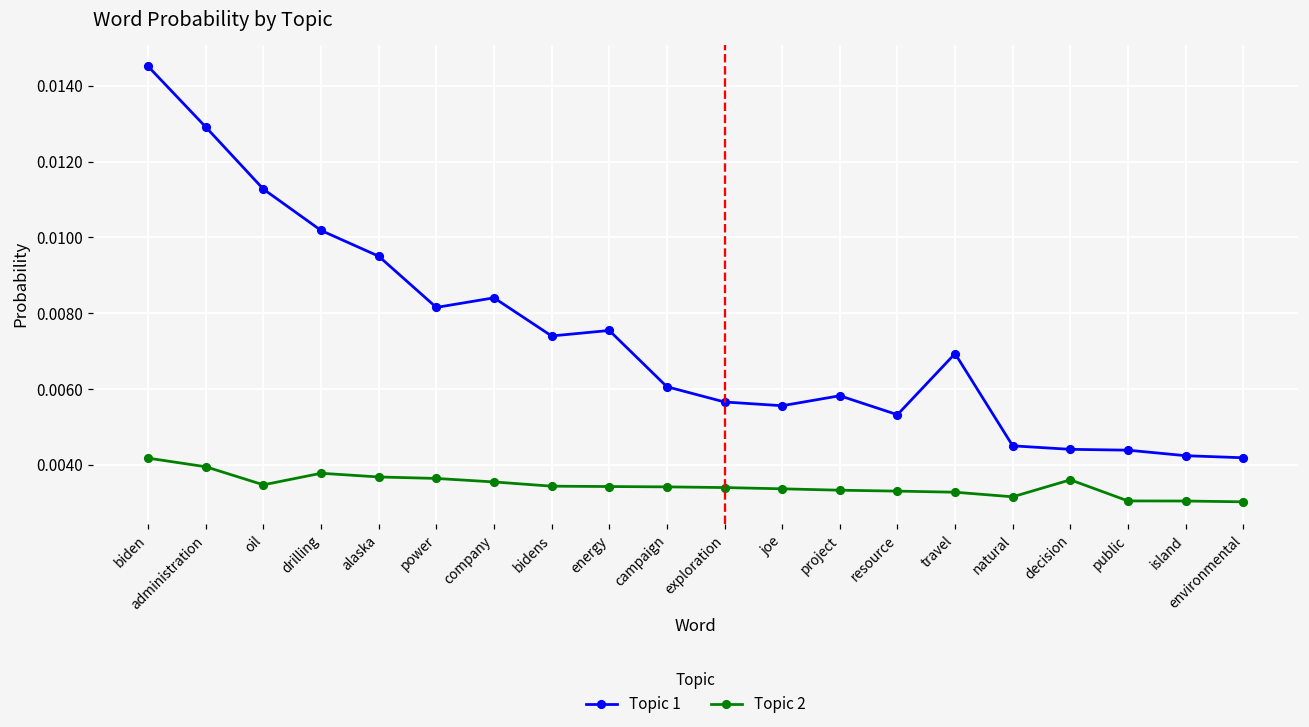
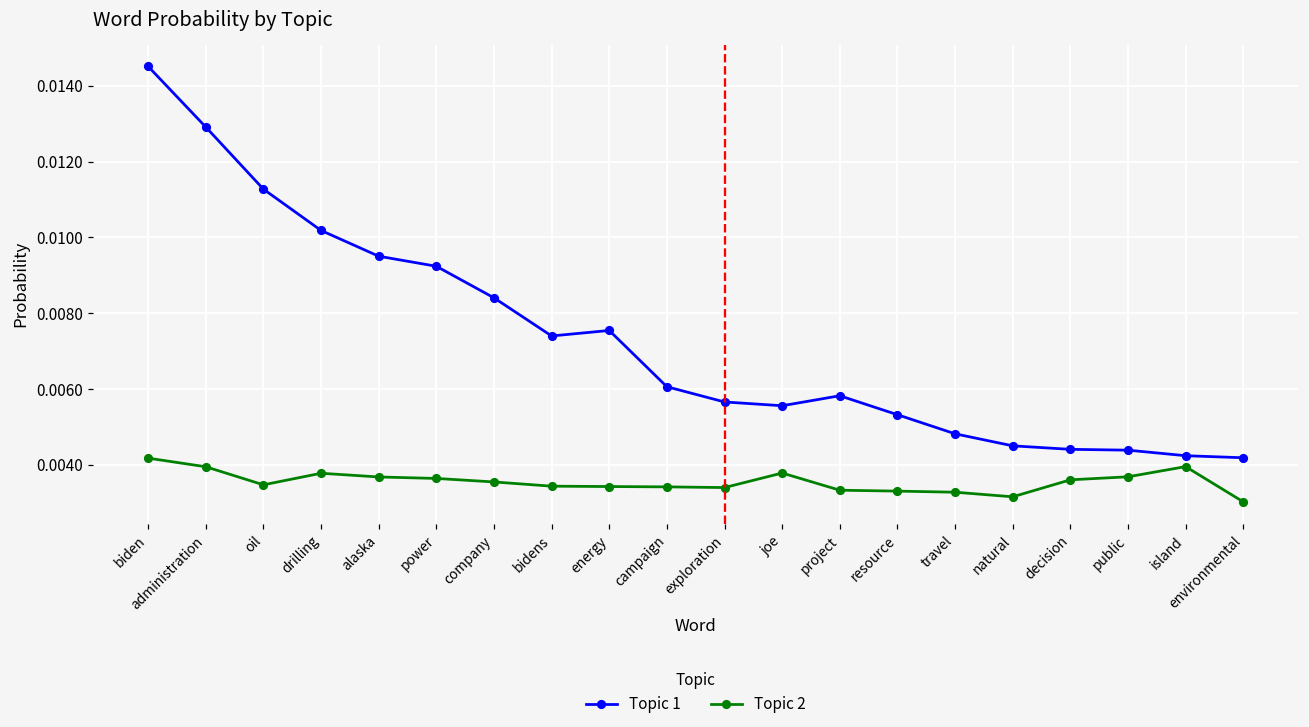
Topic 1, power: 0.0082 -> 0.0092
Topic 2, joe: 0.0034 -> 0.0038
Topic 1, travel: 0.0069 -> 0.0048
Topic 2, public: 0.0030 -> 0.0037
Topic 2, island: 0.0030 -> 0.0040
